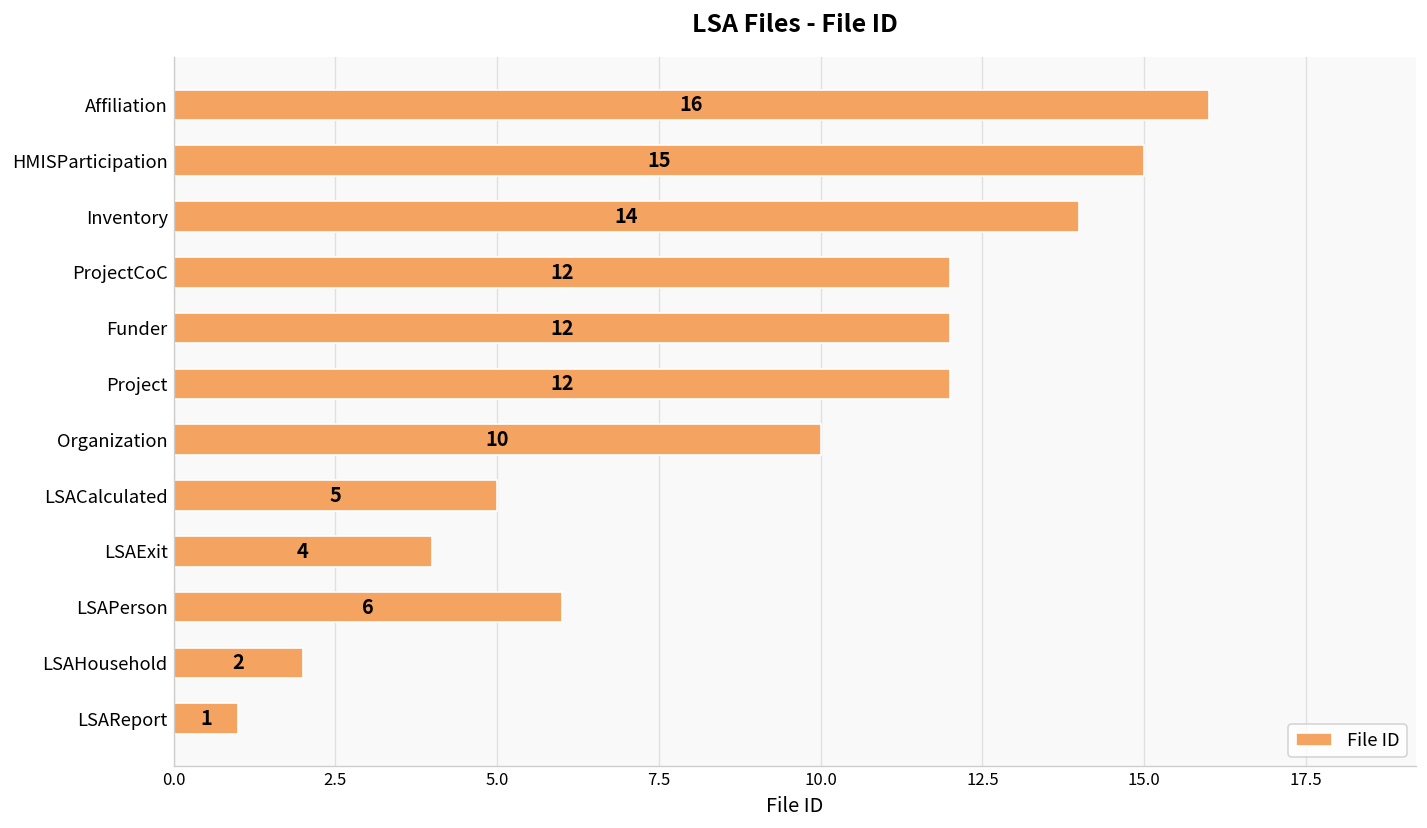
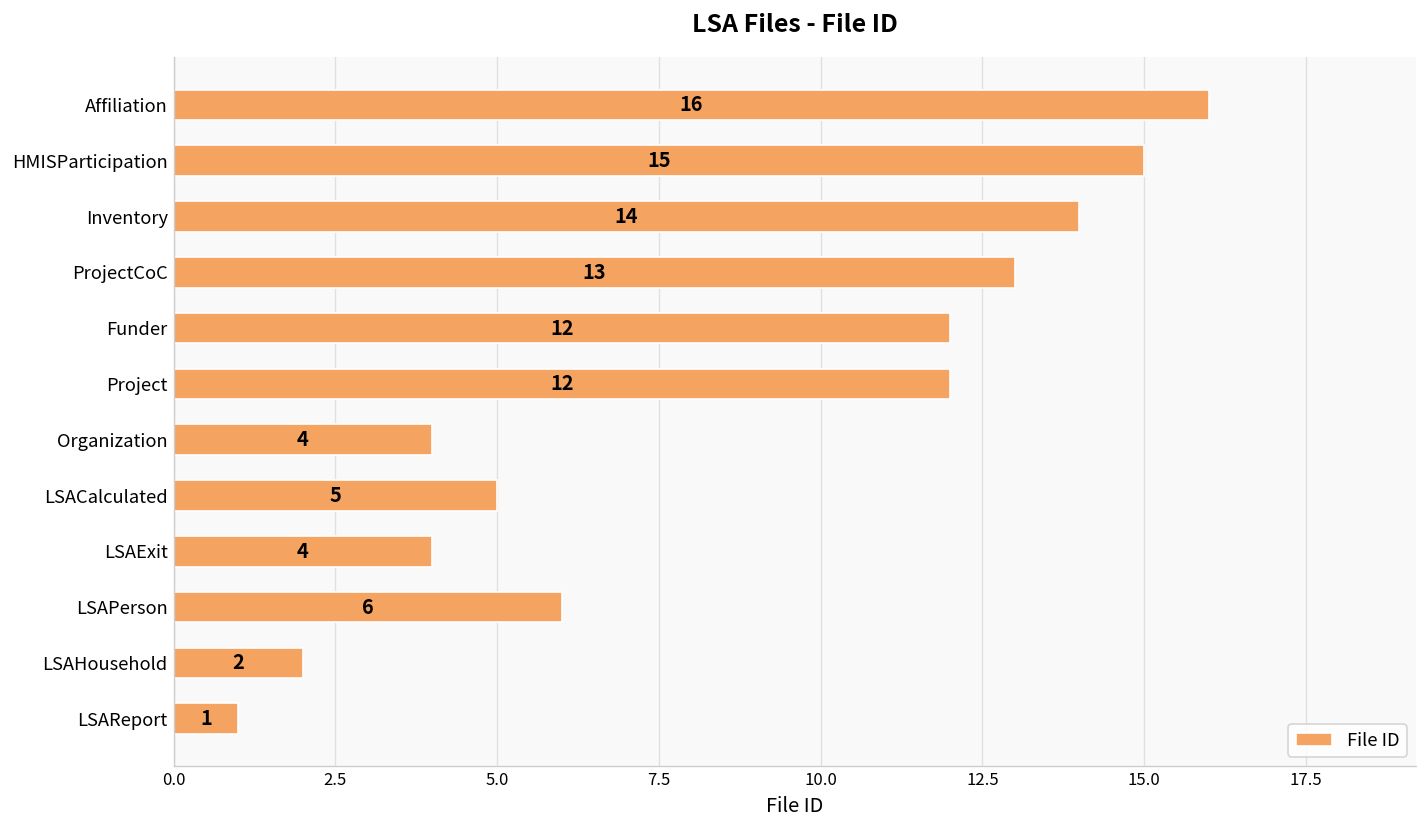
ProjectCoC: 12 -> 13
Organization: 10 -> 4
